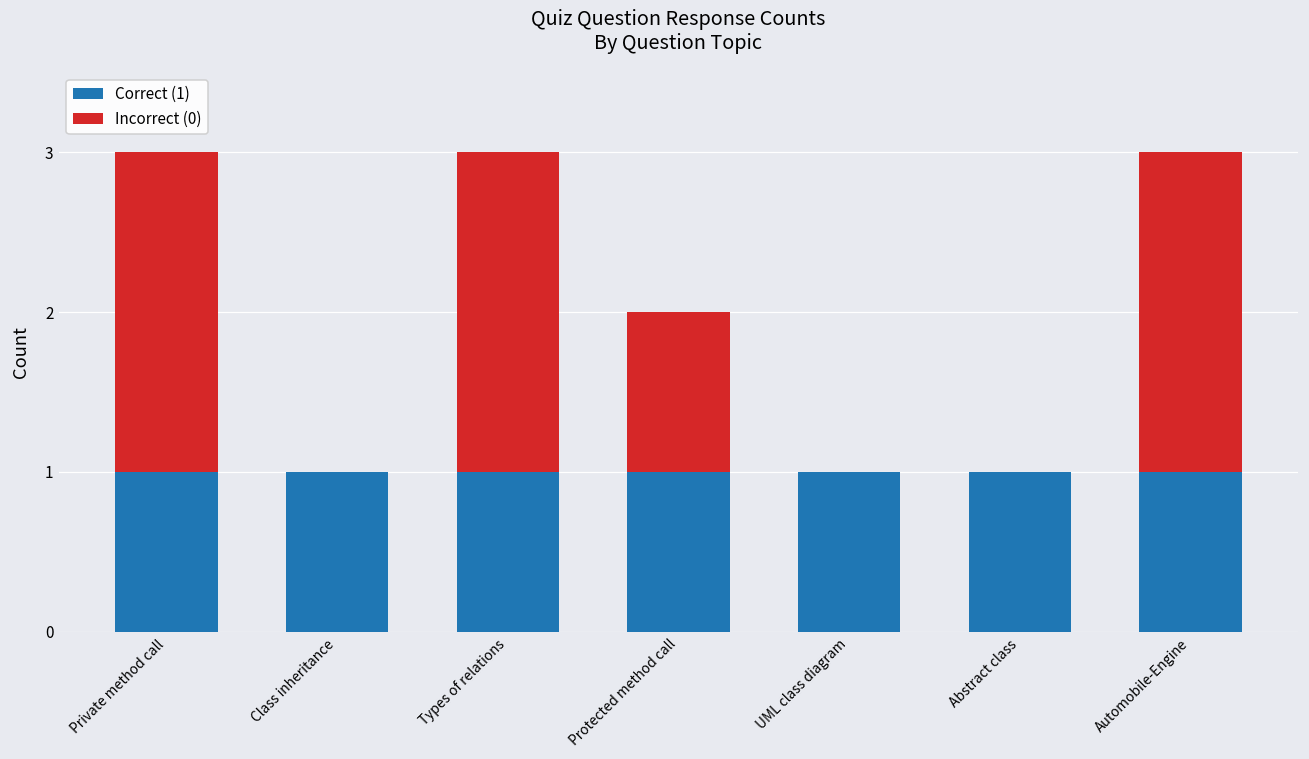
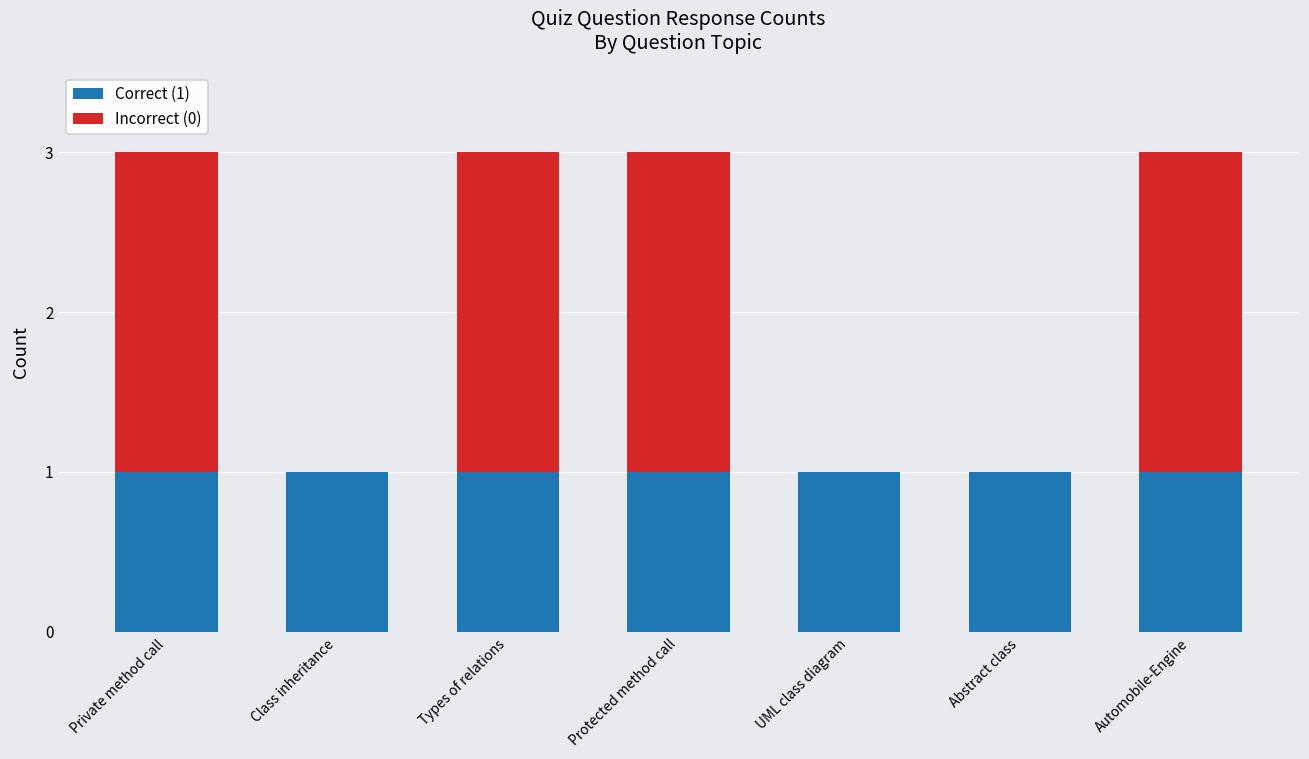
Incorrect (0), Protected method call: 1 -> 2
